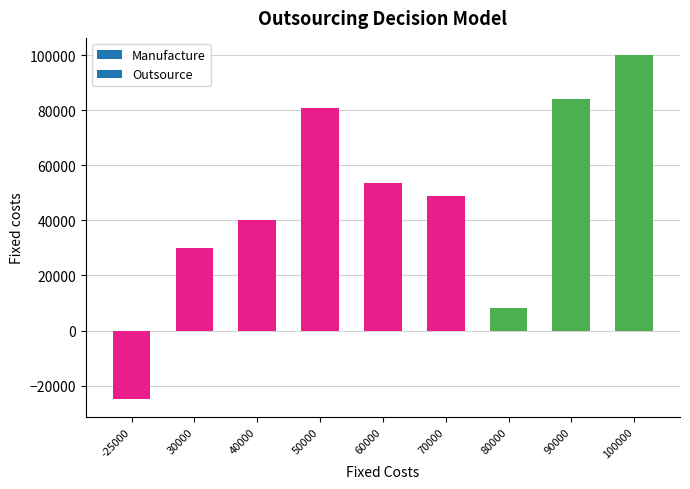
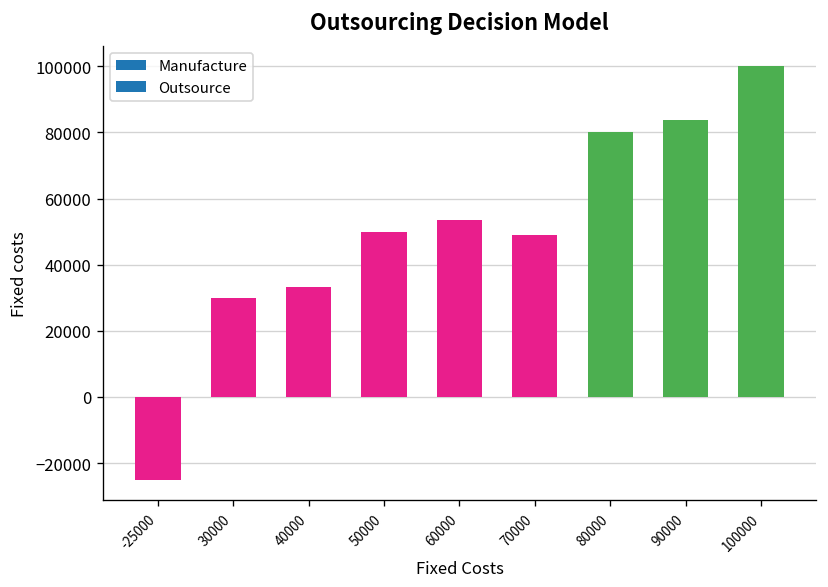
40000: 40000 -> 33000
50000: 81000 -> 50000
80000: 8000 -> 80000
